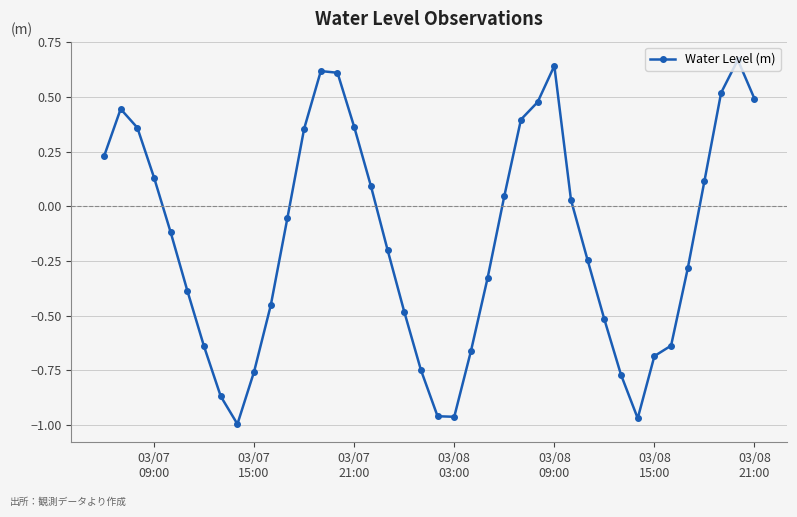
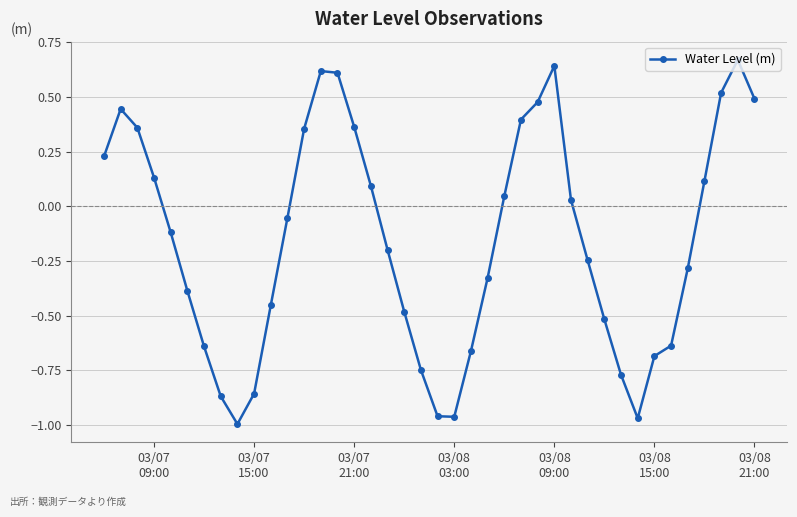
03/07 15:00: -0.76 -> -0.86
